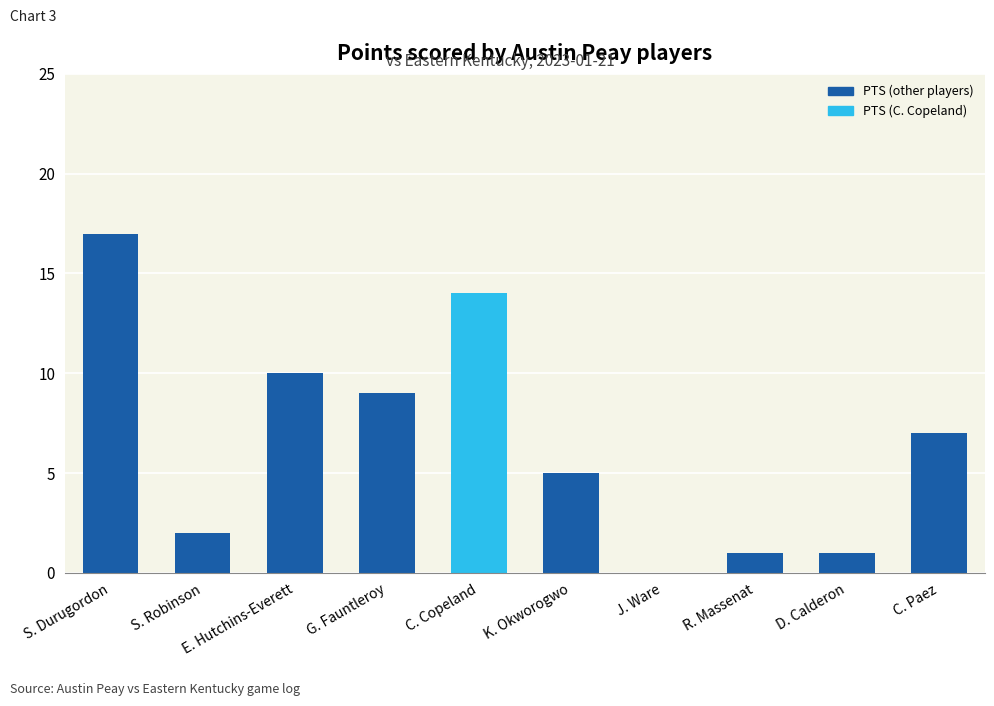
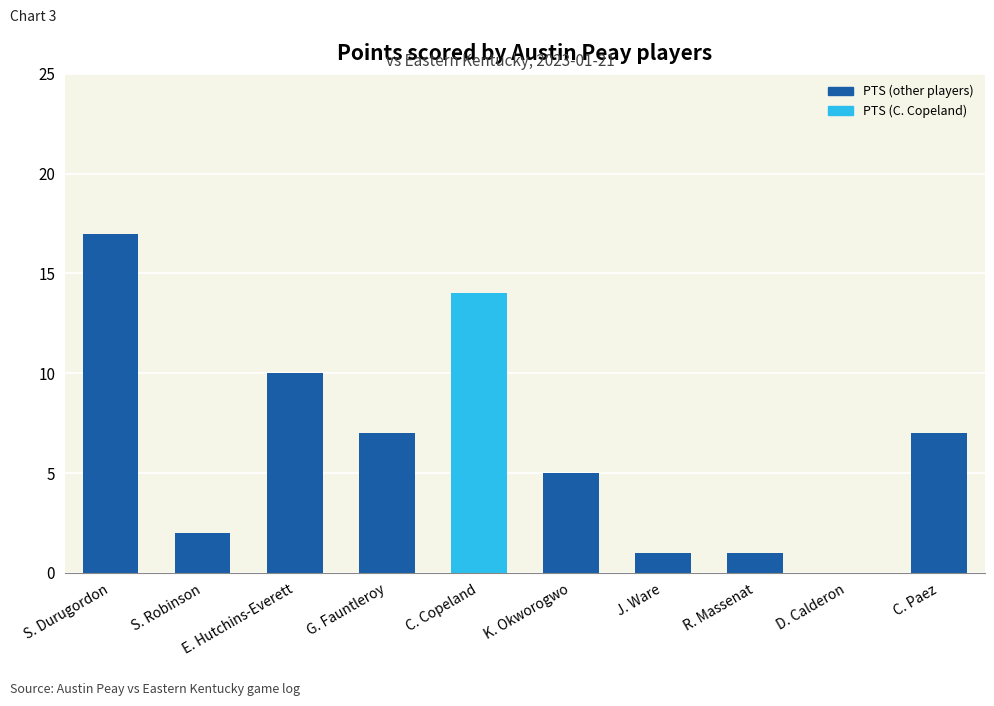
G. Fauntleroy: 9 -> 7
J. Ware: 0 -> 1
D. Calderon: 1 -> 0
